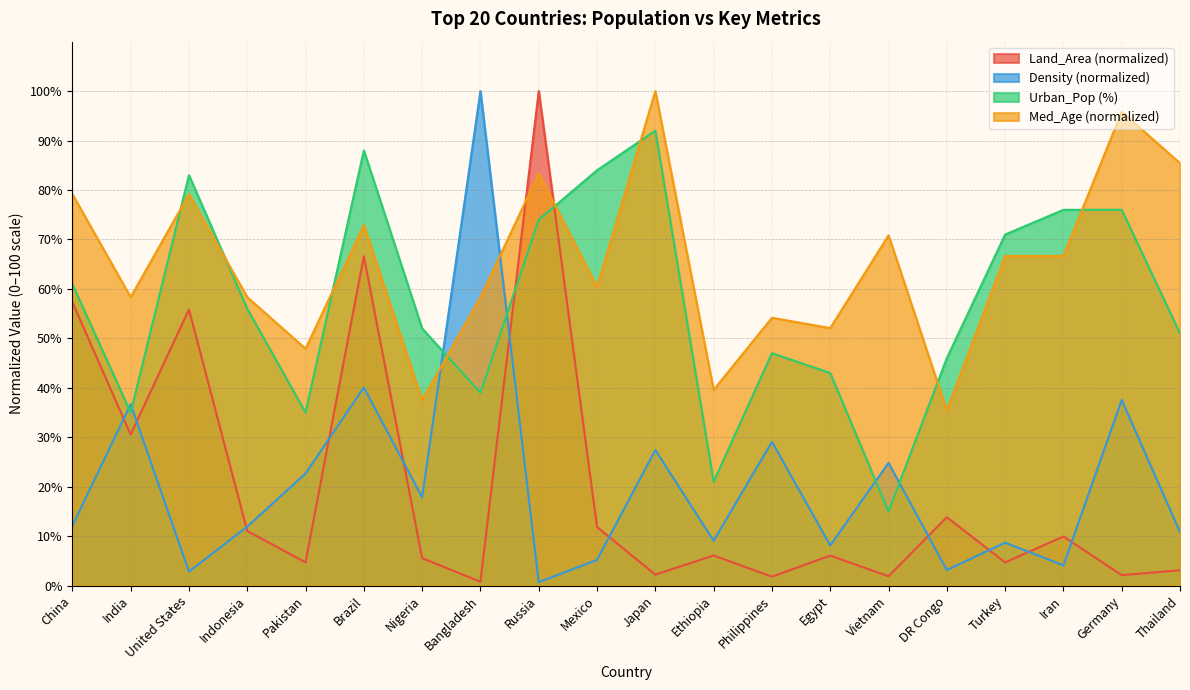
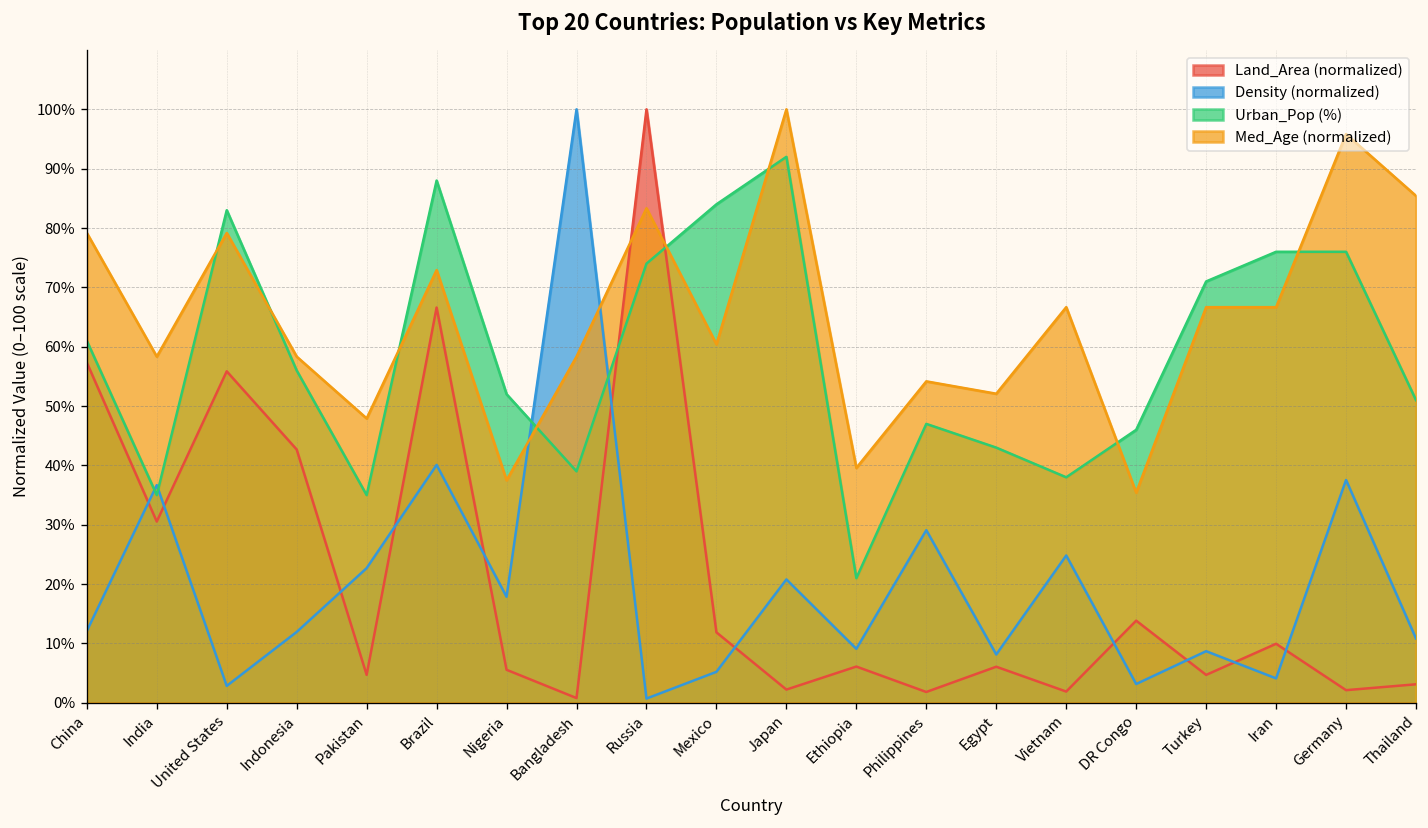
Land_Area (normalized), Indonesia: 11% -> 43%
Density (normalized), Japan: 27% -> 21%
Urban_Pop (%), Vietnam: 15% -> 38%
Med_Age (normalized), Vietnam: 71% -> 67%
